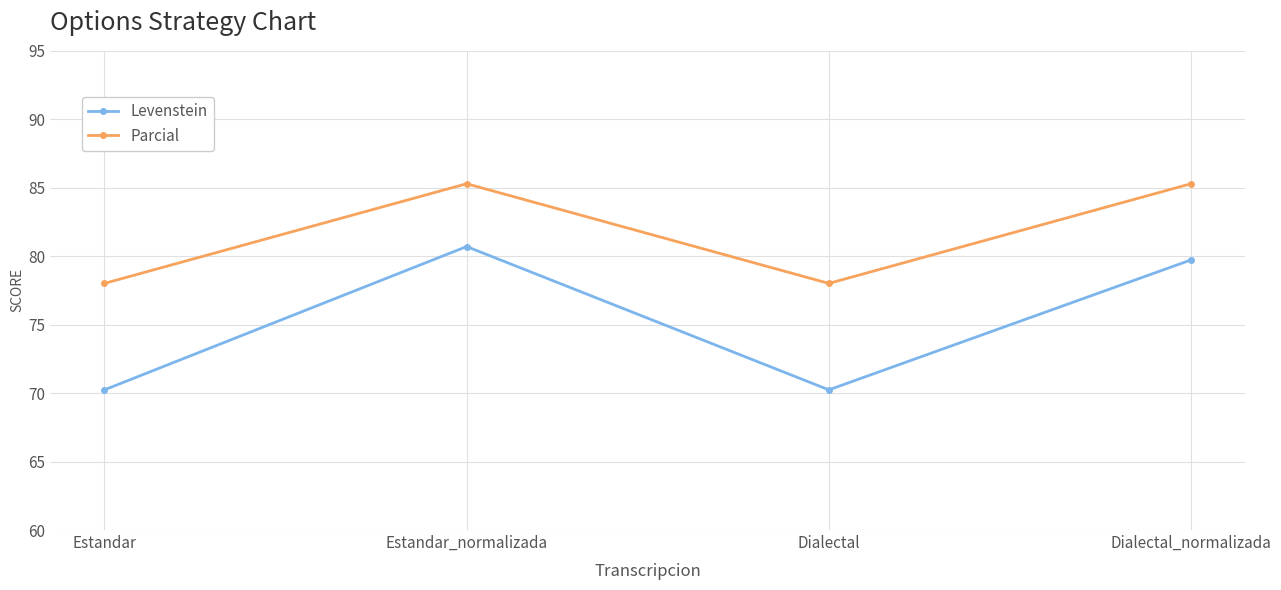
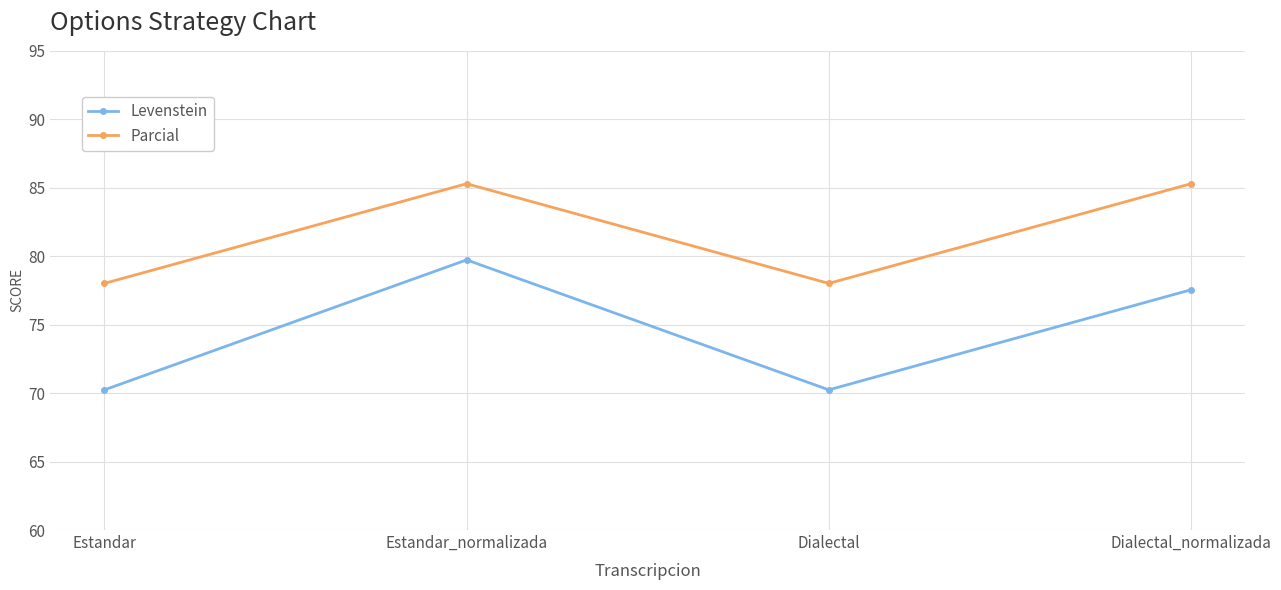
Levenstein, Estandar_normalizada: 80.7 -> 79.7
Levenstein, Dialectal_normalizada: 79.7 -> 77.5
